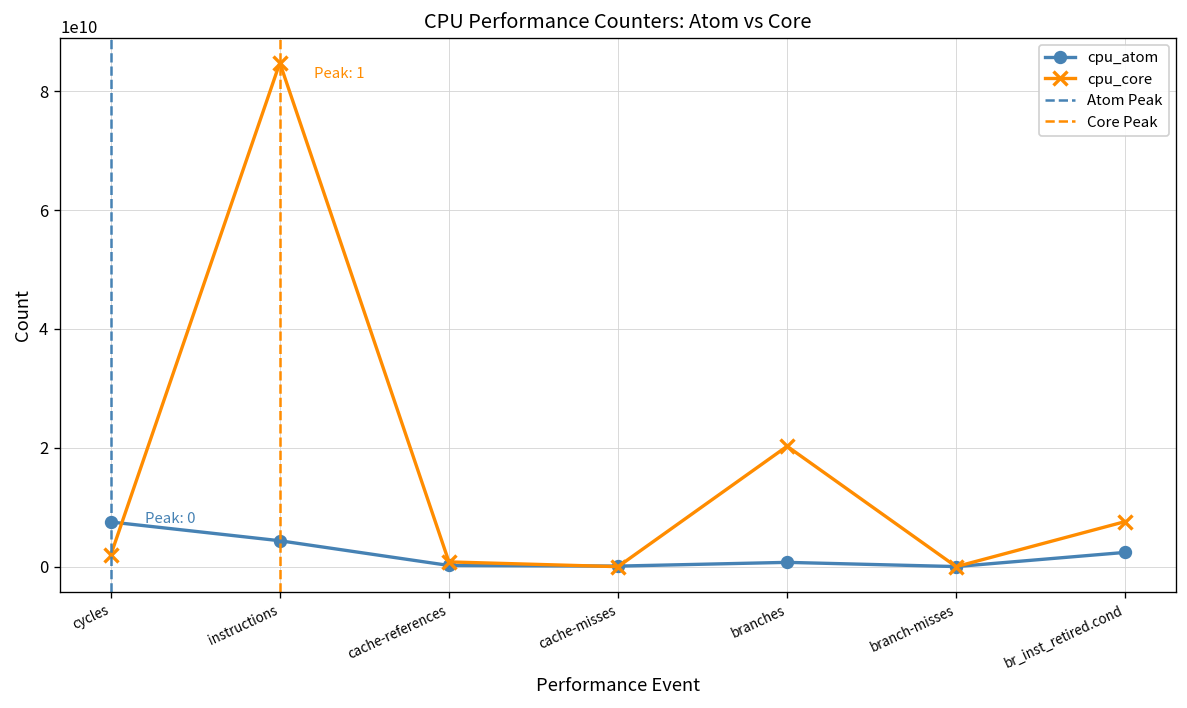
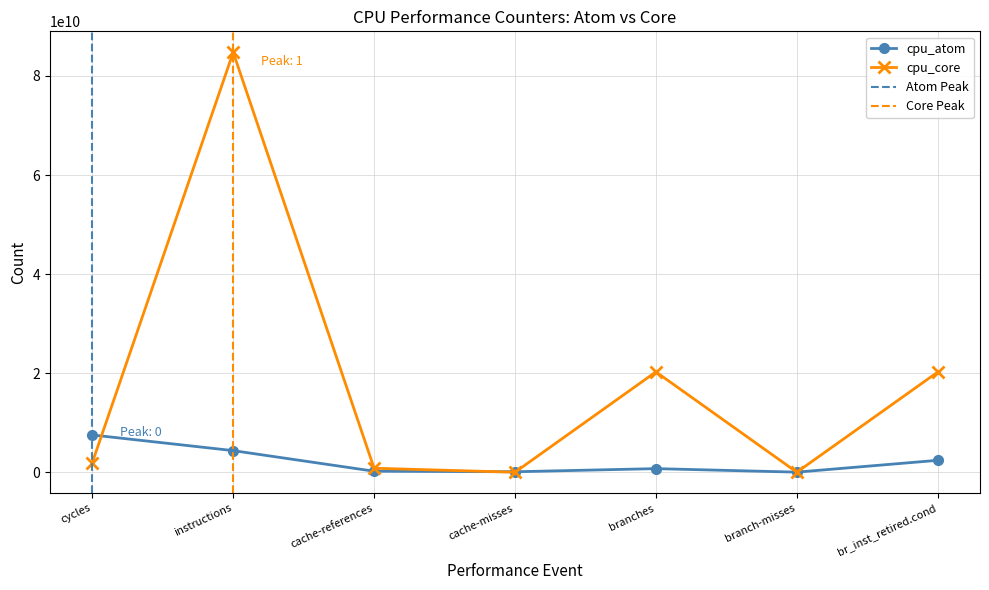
cpu_core, br_inst_retired.cond: 8000000000 -> 20000000000
